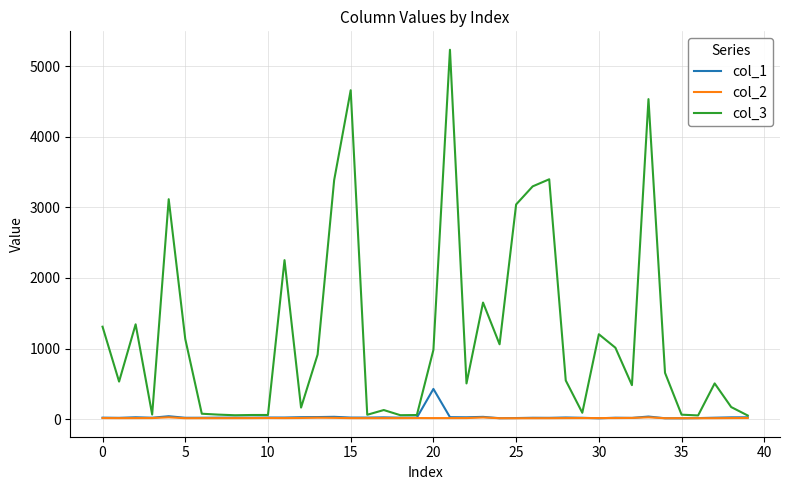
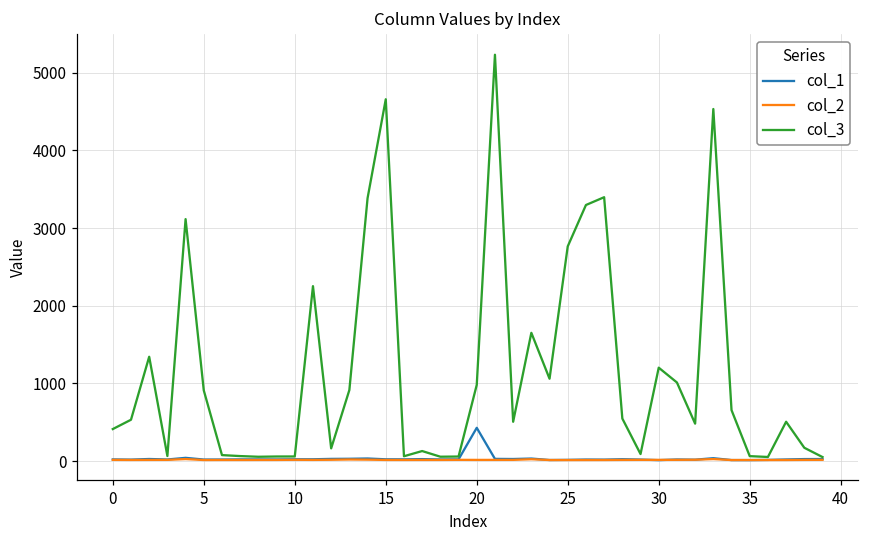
col_3, 0: 1300 -> 400
col_3, 5: 1100 -> 900
col_3, 25: 3000 -> 2800
